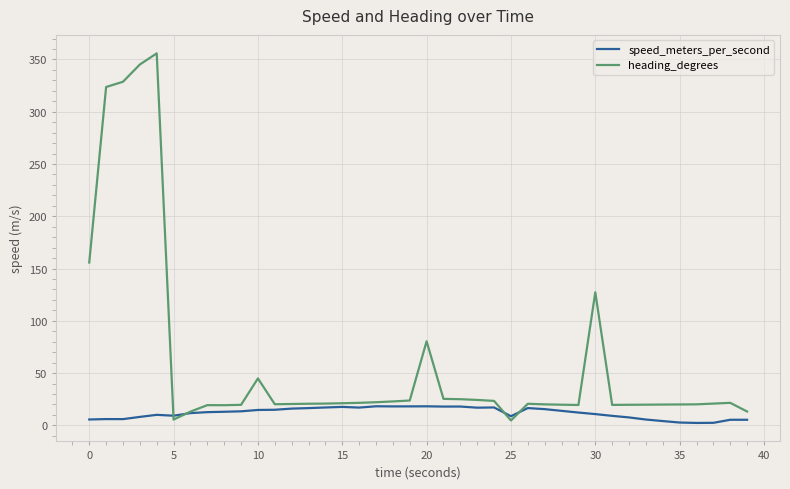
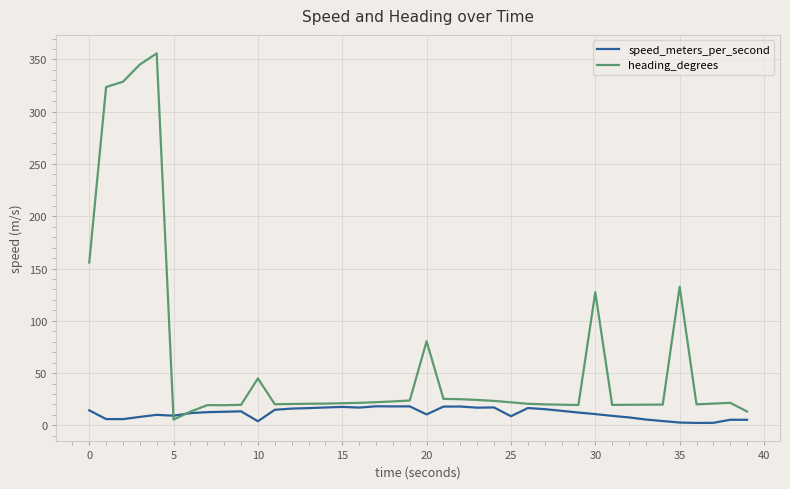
speed_meters_per_second, 0: 6 -> 14
speed_meters_per_second, 10: 15 -> 4
speed_meters_per_second, 20: 18 -> 10
heading_degrees, 25: 5 -> 22
heading_degrees, 35: 20 -> 133
